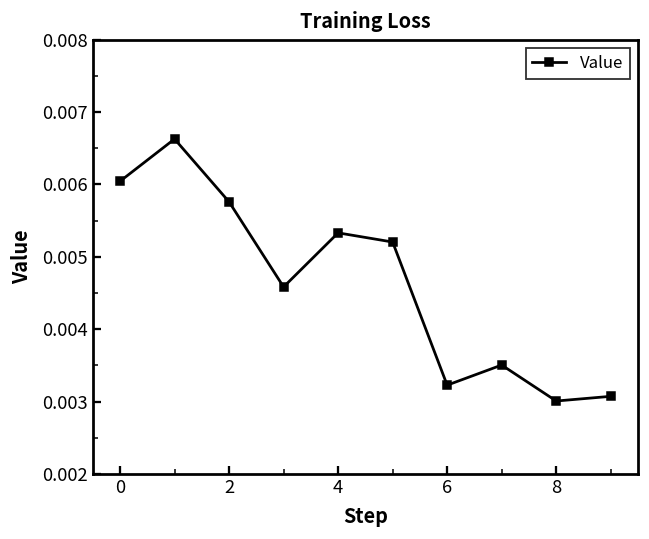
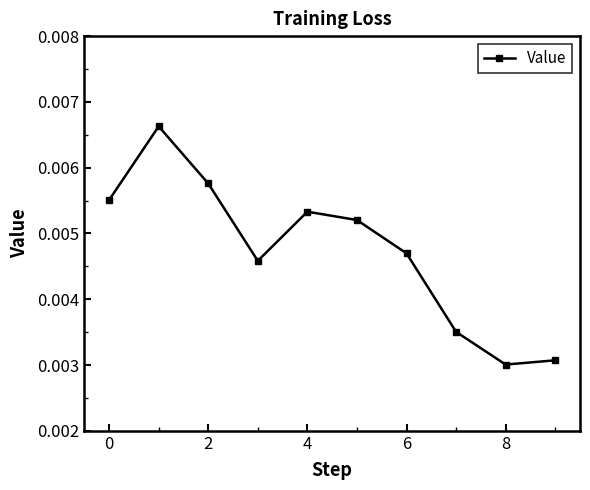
0: 0.0060 -> 0.0055
6: 0.0032 -> 0.0047
